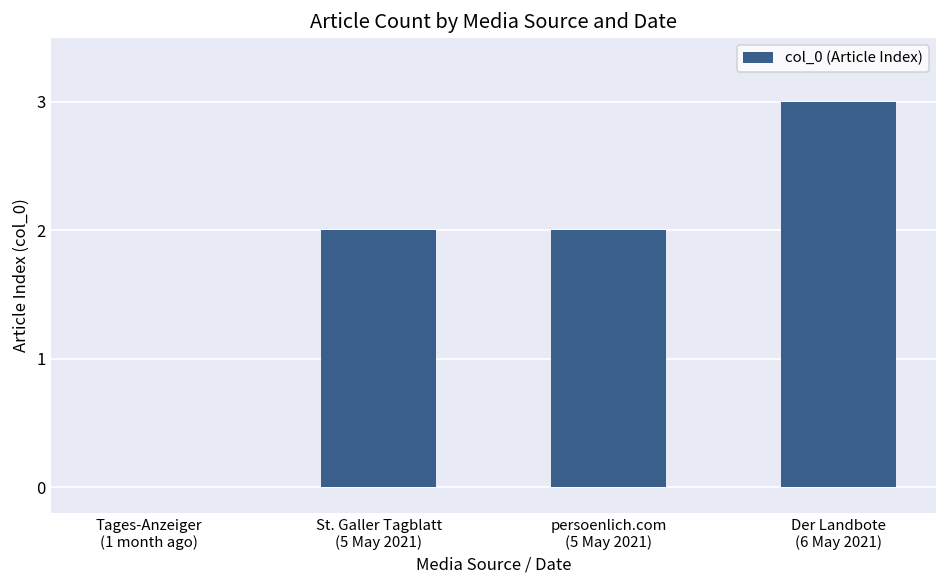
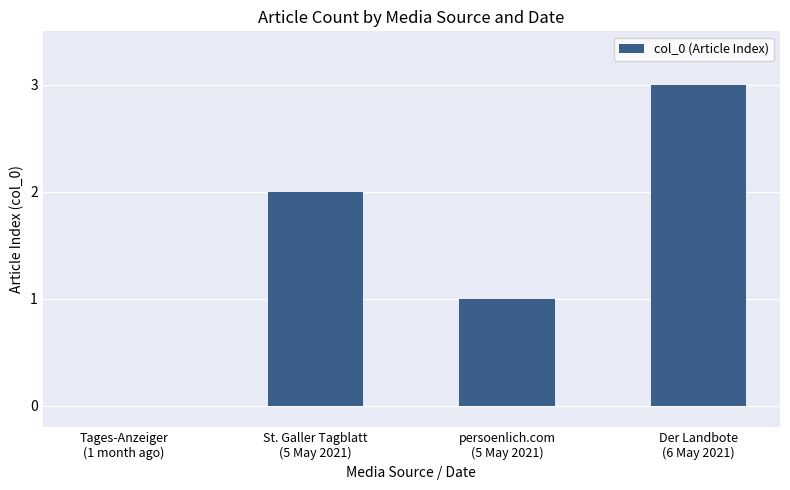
persoenlich.com (5 May 2021): 2 -> 1
